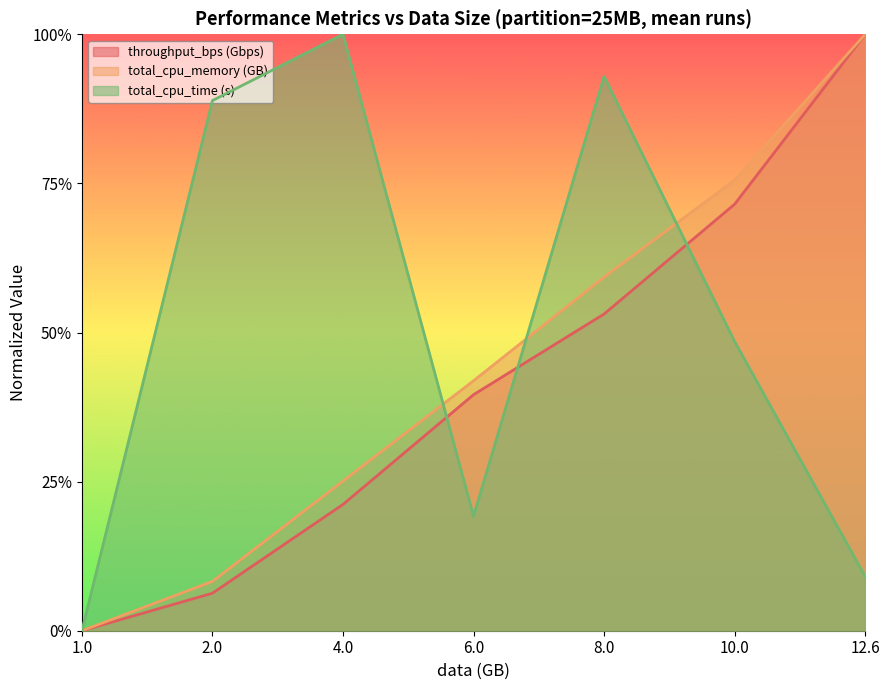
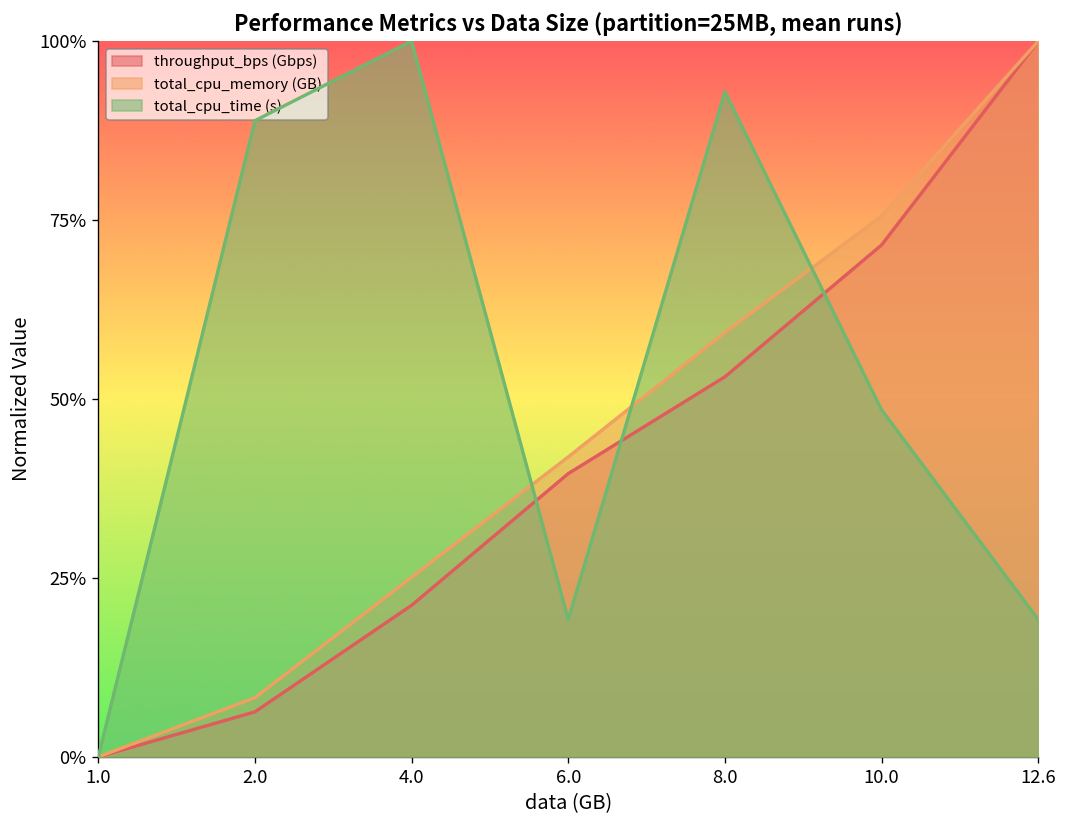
total_cpu_time (s), 12.6: 9% -> 19%
